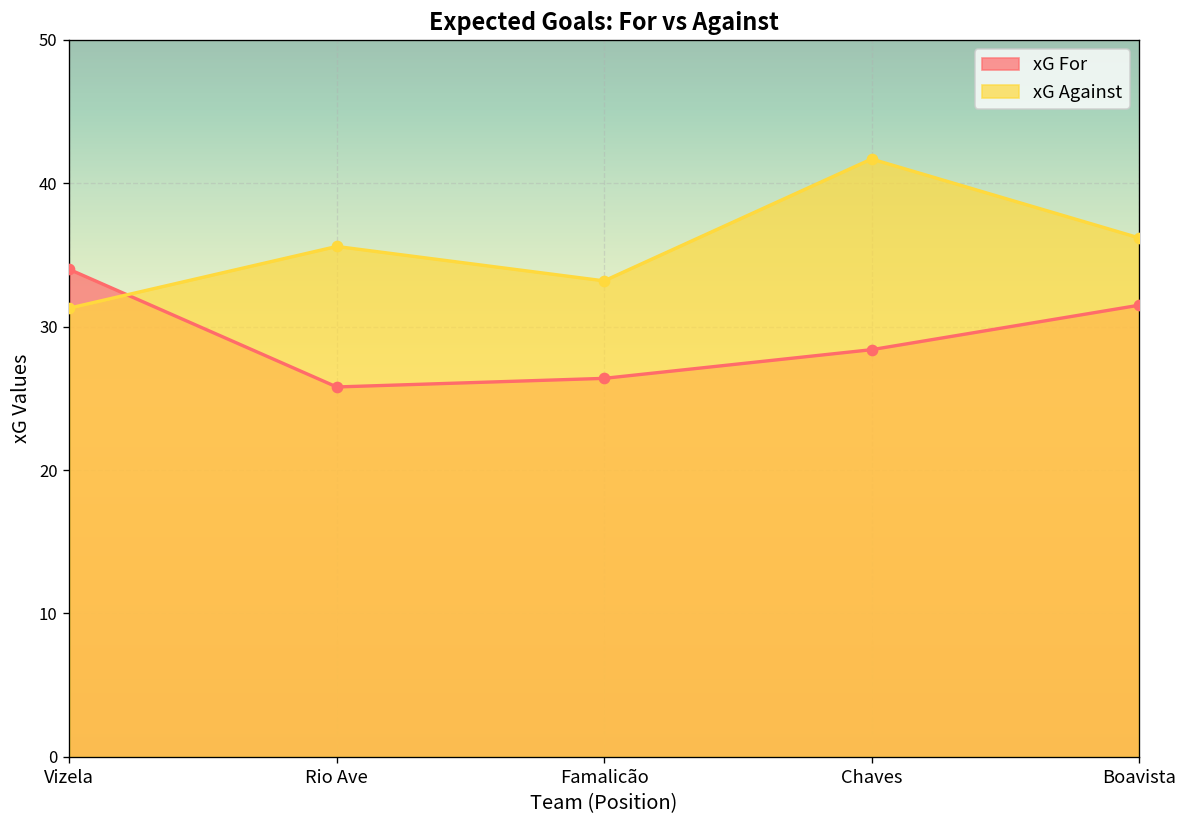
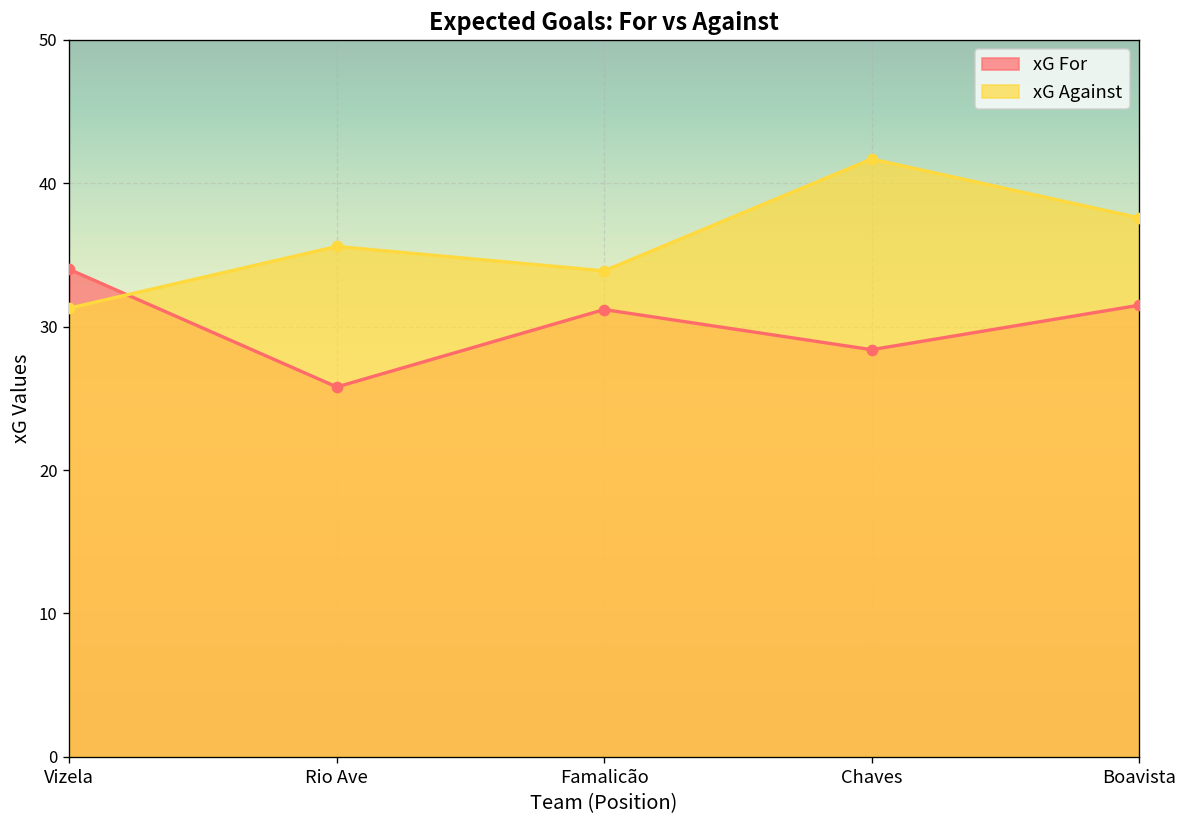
xG For, Famalicão: 26.4 -> 31.2
xG Against, Famalicão: 33.2 -> 33.9
xG Against, Boavista: 36.2 -> 37.6
